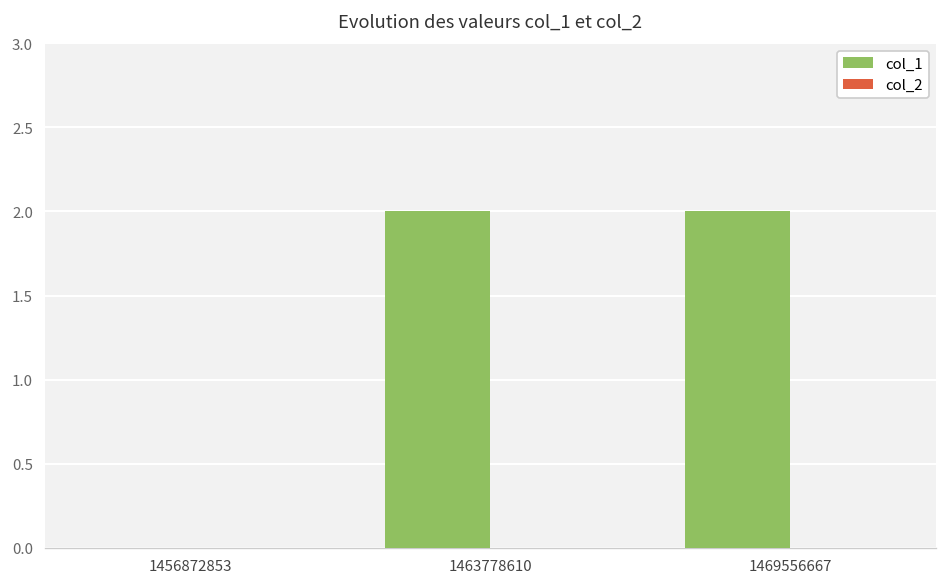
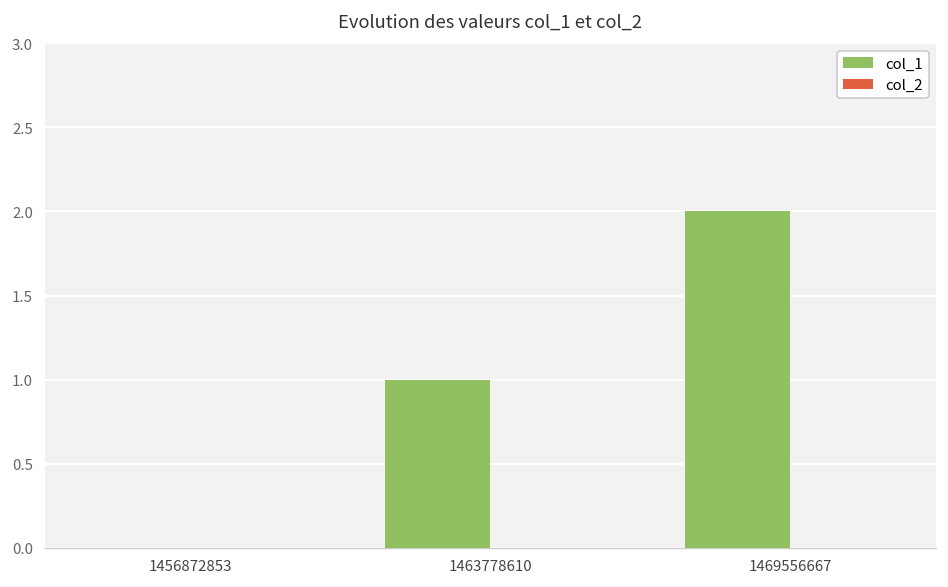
col_1, 1463778610: 2 -> 1
